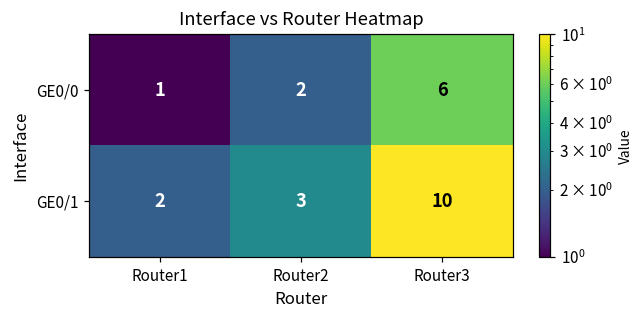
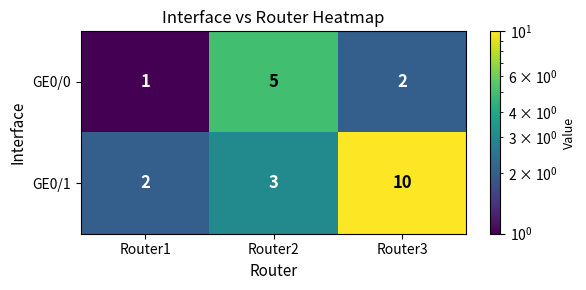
GE0/0, Router2: 2 -> 5
GE0/0, Router3: 6 -> 2
